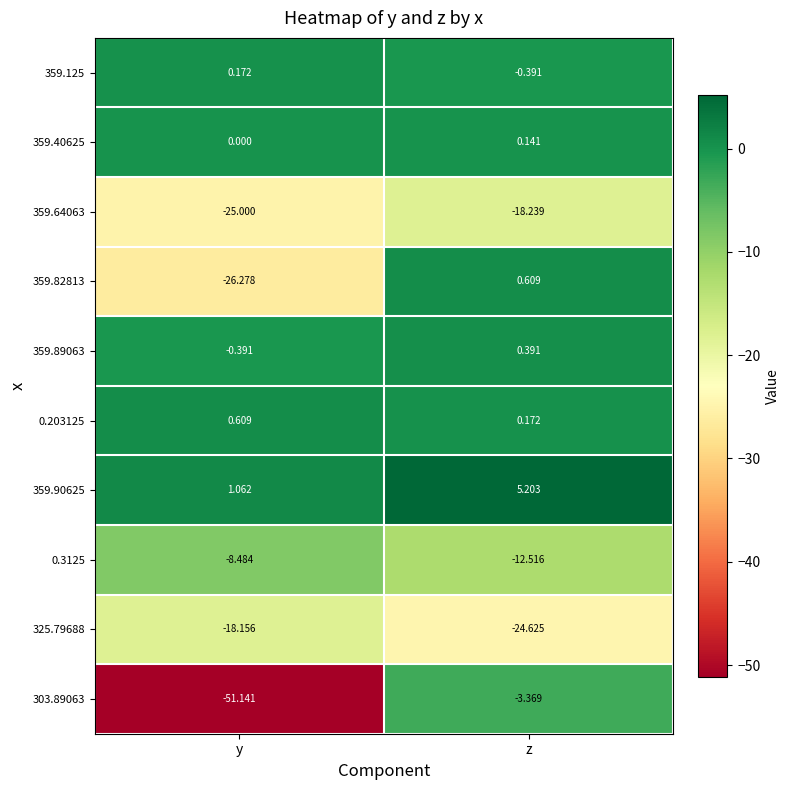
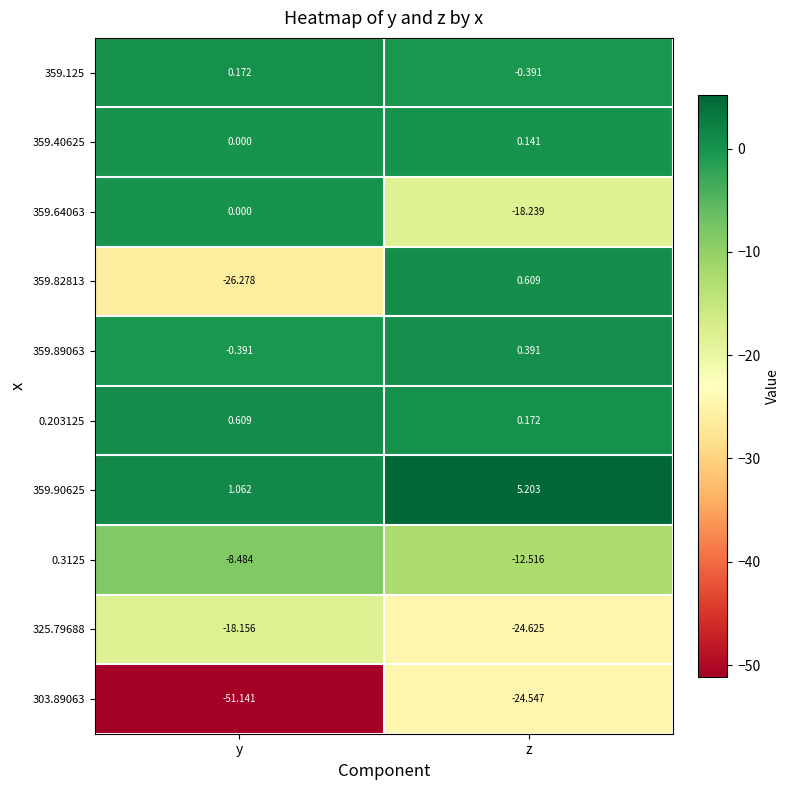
359.64063, y: -25.000 -> 0.000
303.89063, z: -3.369 -> -24.547
